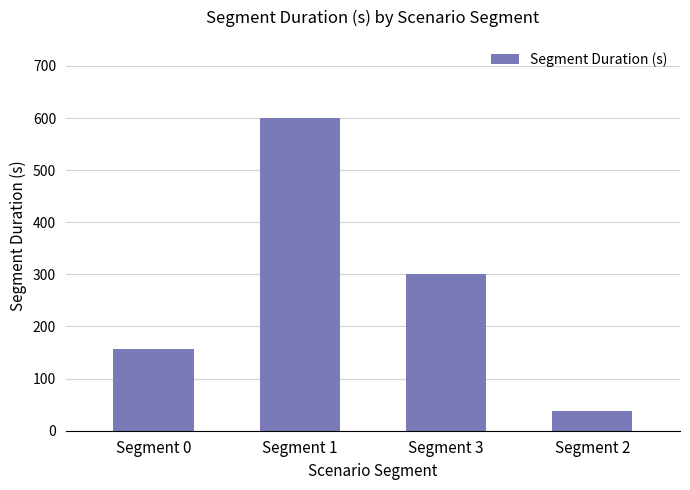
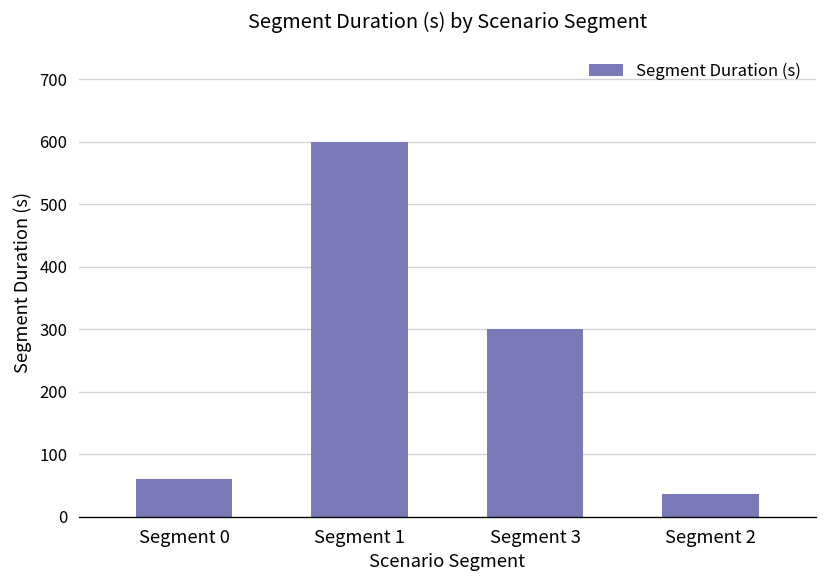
Segment 0: 160 -> 60
